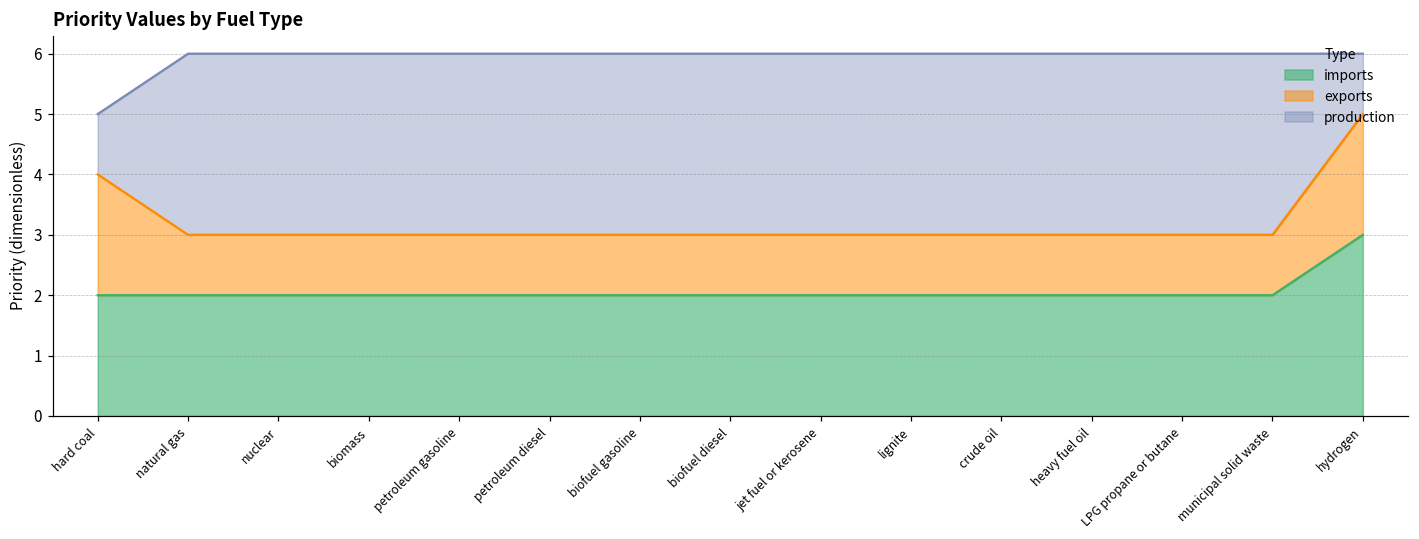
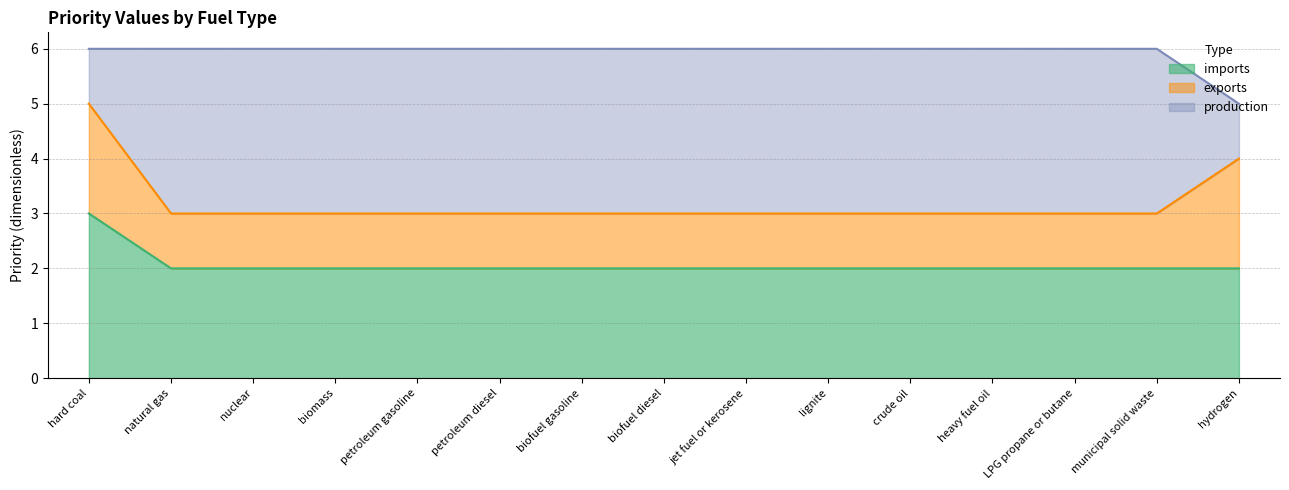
imports, hard coal: 2 -> 3
imports, hydrogen: 3 -> 2
